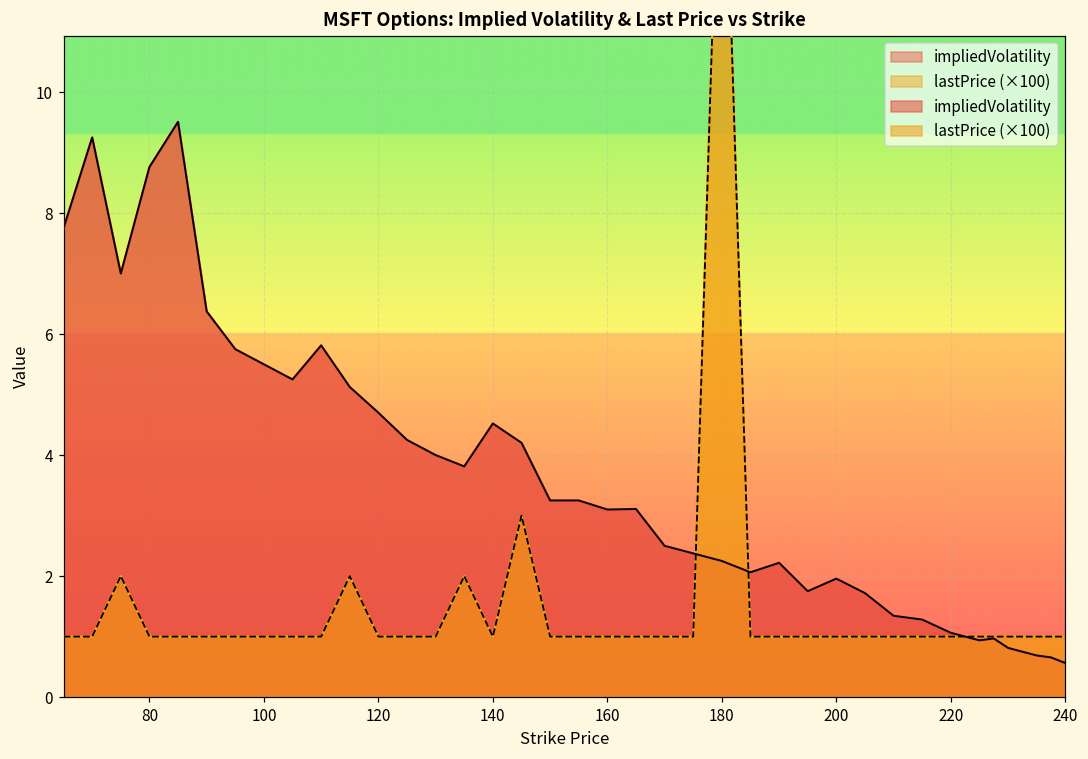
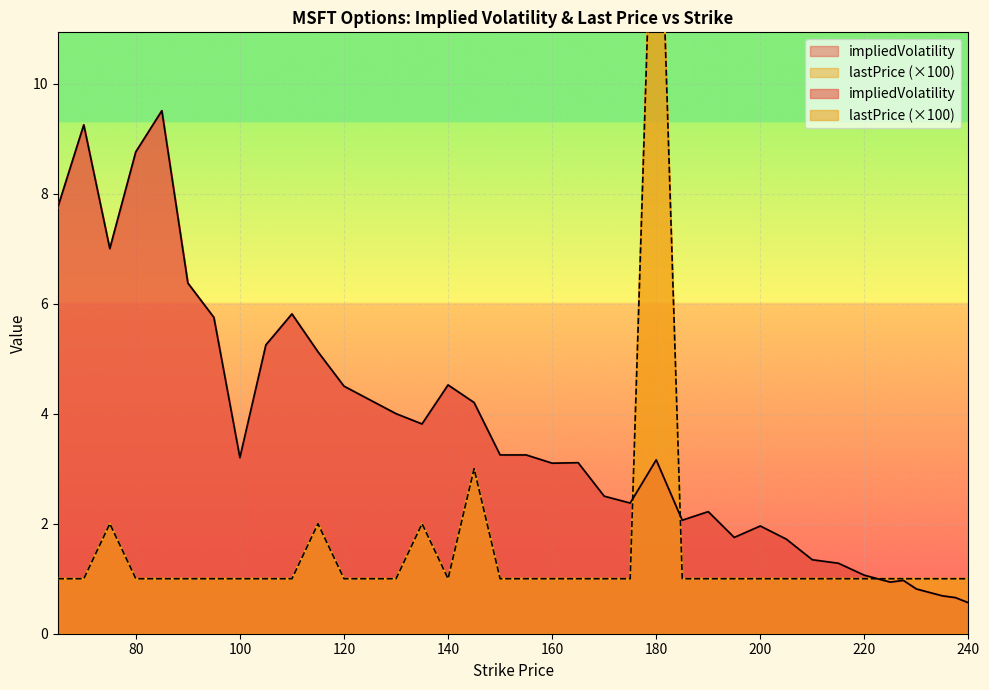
impliedVolatility, 100: 5.5 -> 3.2
impliedVolatility, 120: 4.7 -> 4.5
impliedVolatility, 180: 2.3 -> 3.2
